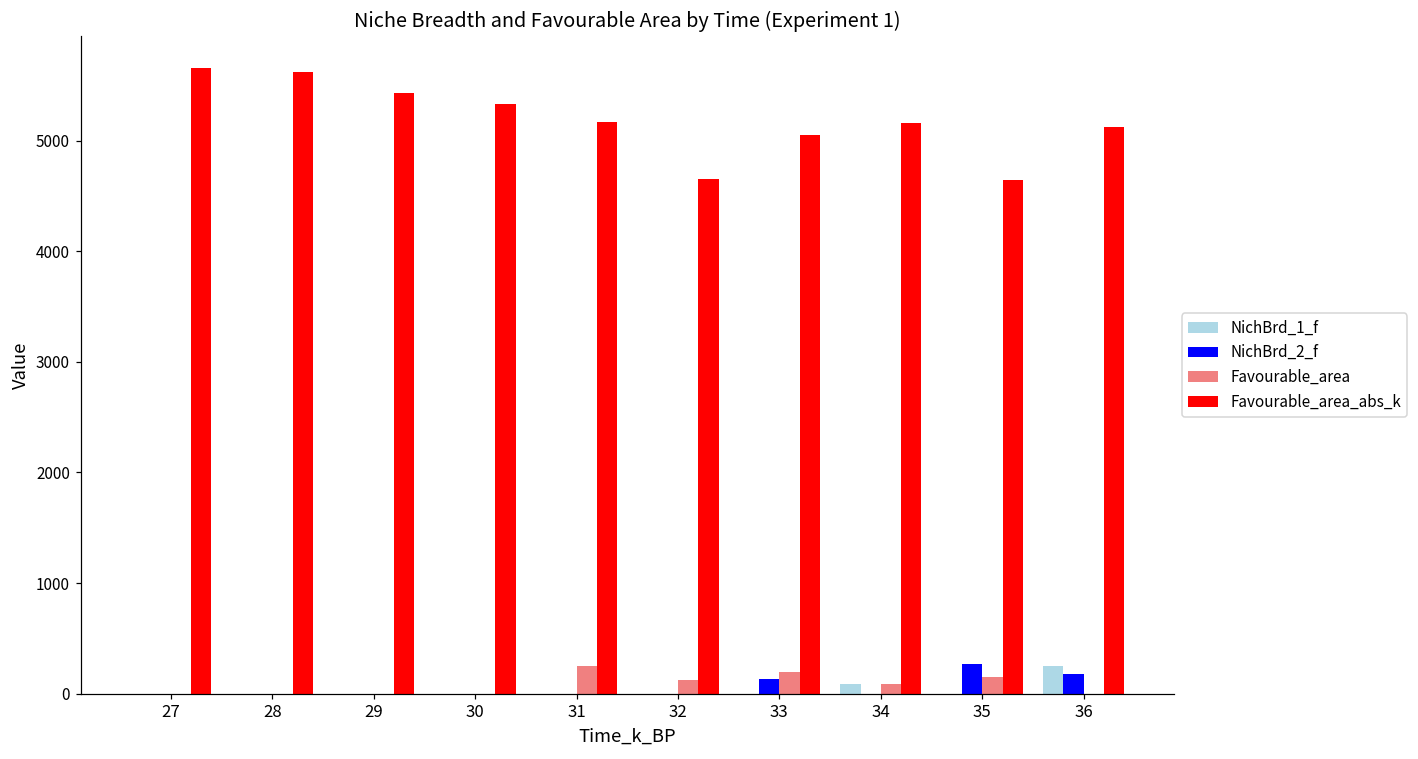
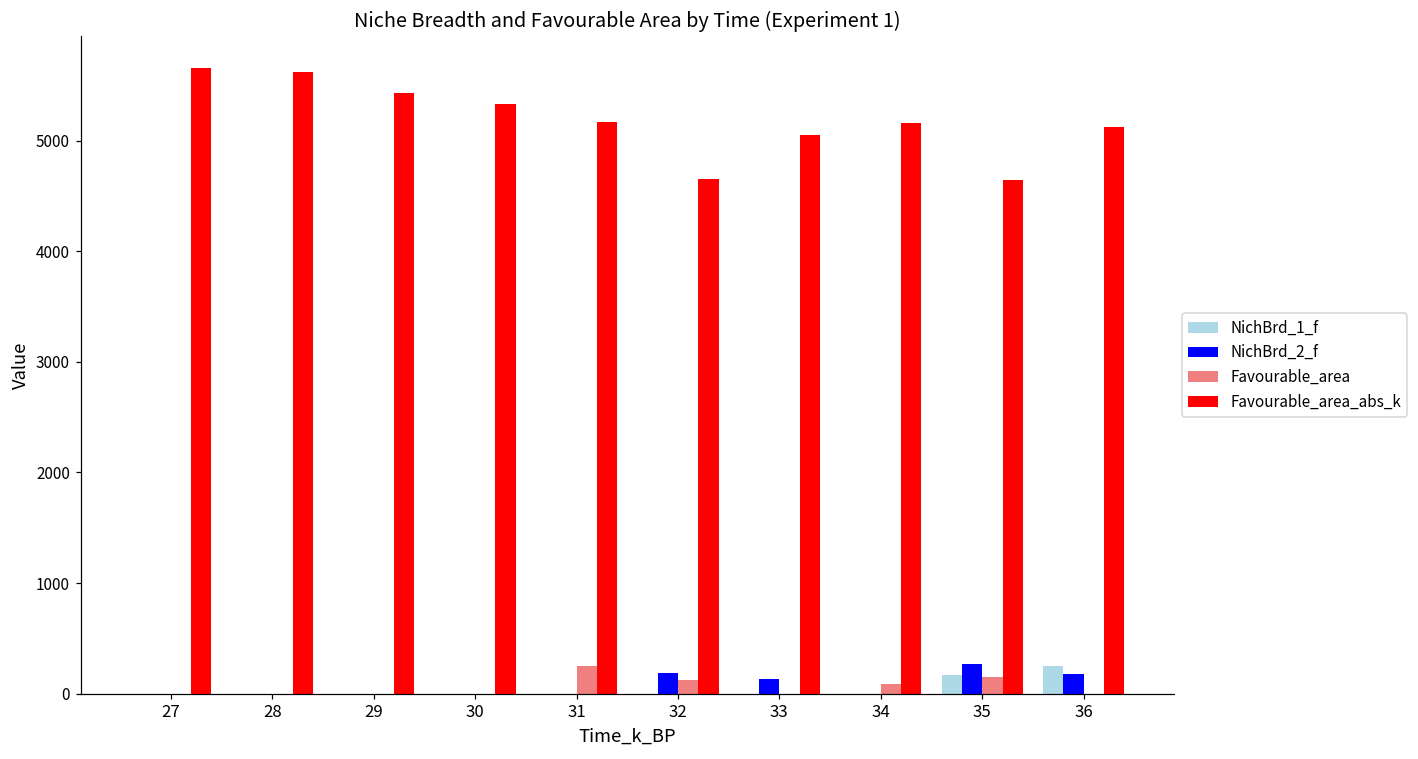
NichBrd_2_f, 32: 0 -> 190
Favourable_area, 33: 200 -> 0
NichBrd_1_f, 34: 90 -> 0
NichBrd_1_f, 35: 0 -> 170
